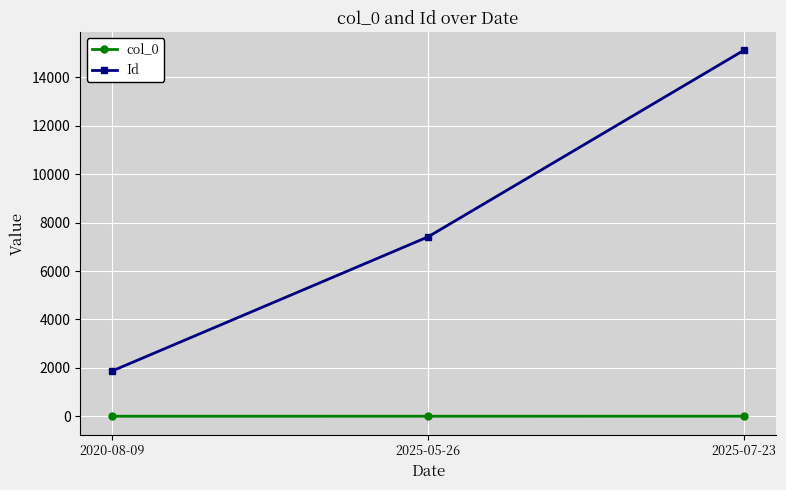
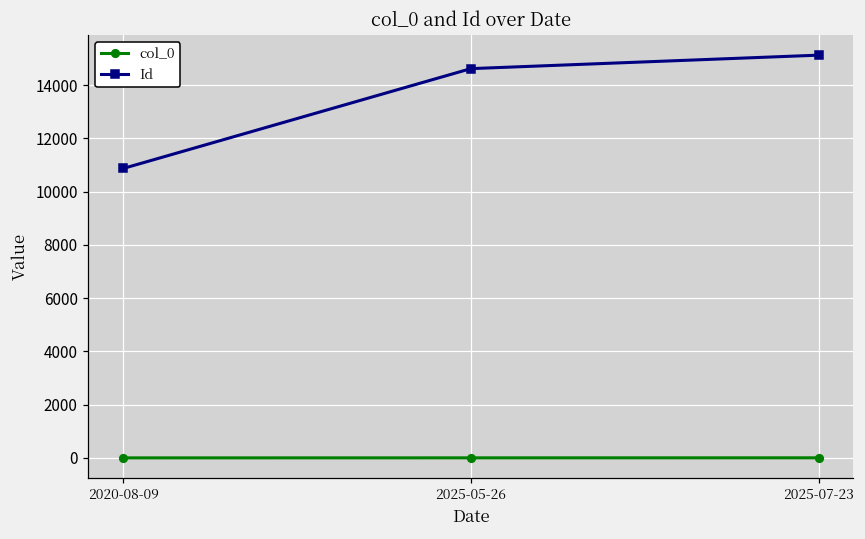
Id, 2020-08-09: 1900 -> 10900
Id, 2025-05-26: 7400 -> 14600
